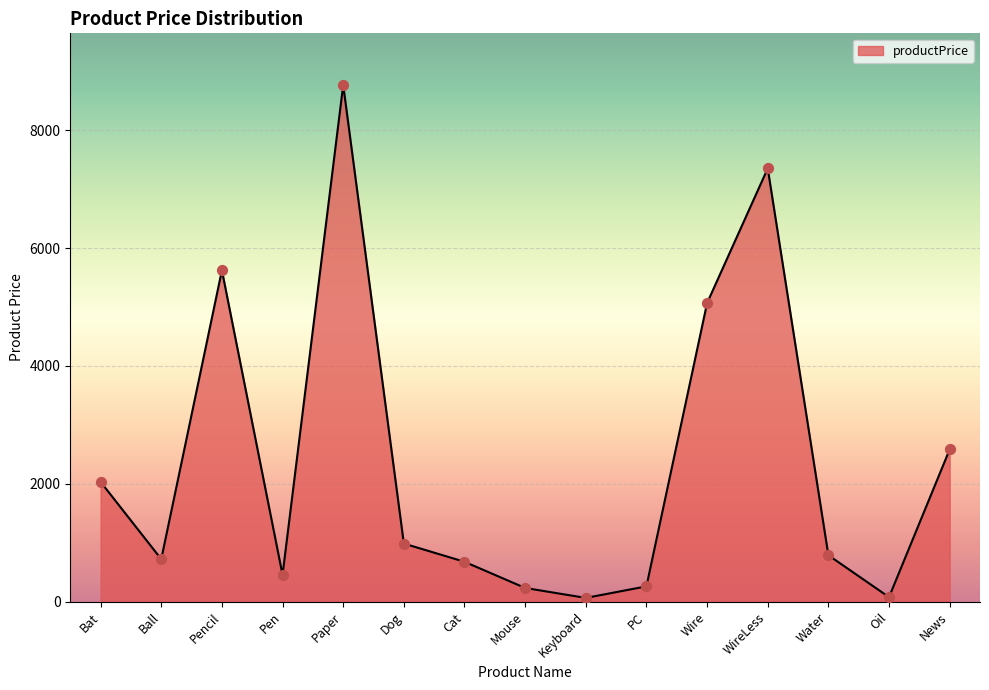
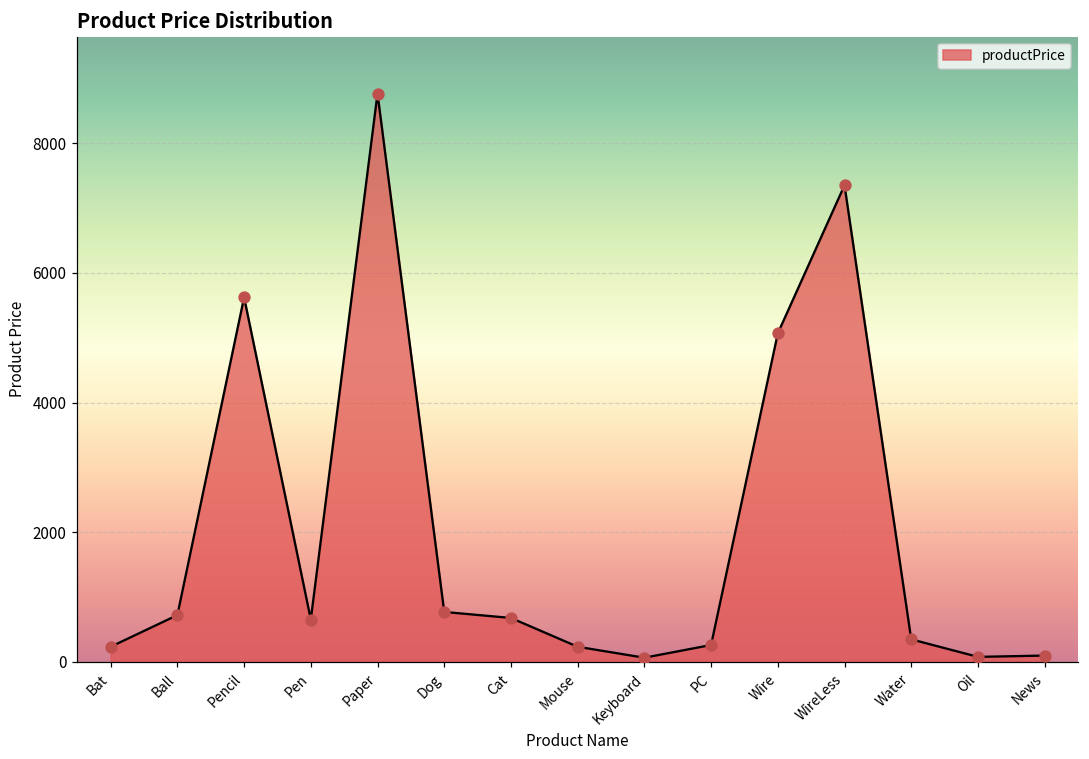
Bat: 2000 -> 200
Pen: 500 -> 700
Dog: 1000 -> 800
Water: 800 -> 300
News: 2600 -> 100
